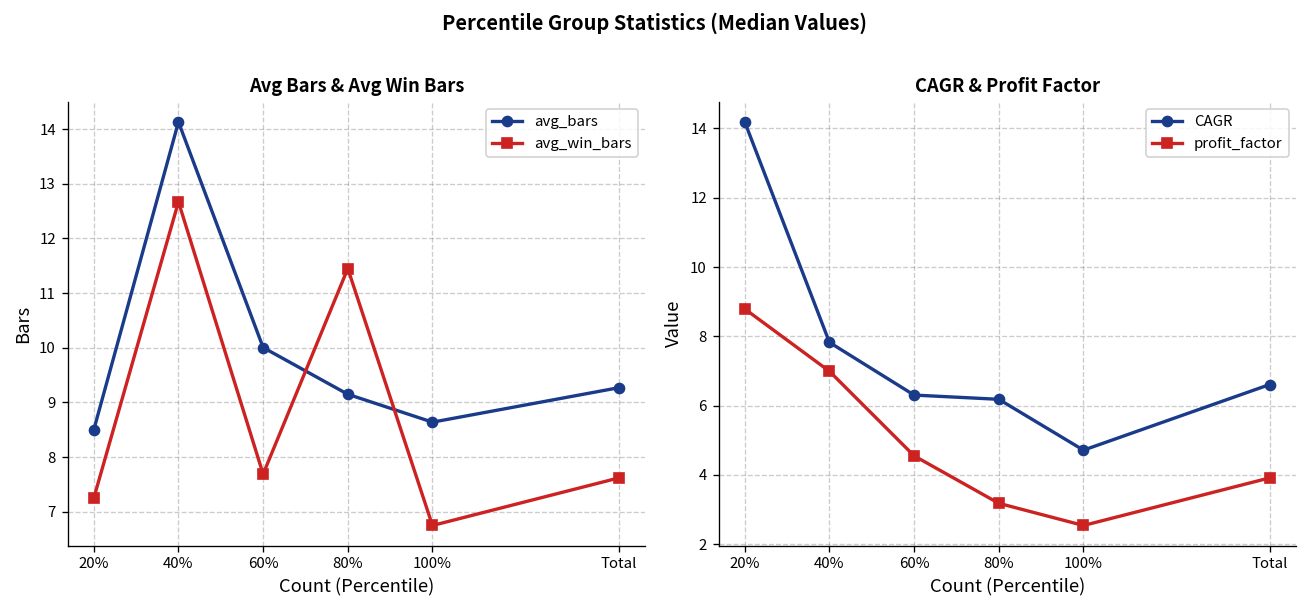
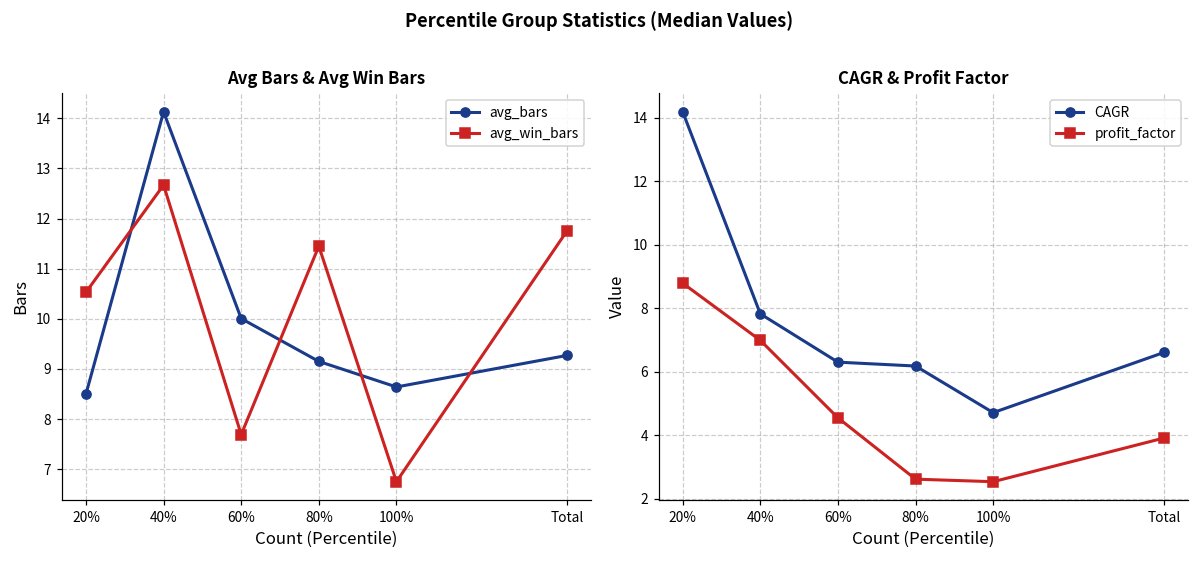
Avg Bars & Avg Win Bars, avg_win_bars, 20%: 7.3 -> 10.5
Avg Bars & Avg Win Bars, avg_win_bars, Total: 7.6 -> 11.8
CAGR & Profit Factor, profit_factor, 80%: 3.2 -> 2.6
